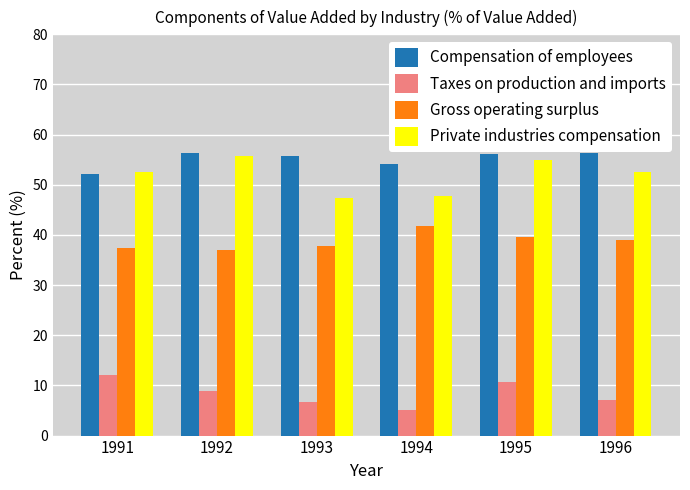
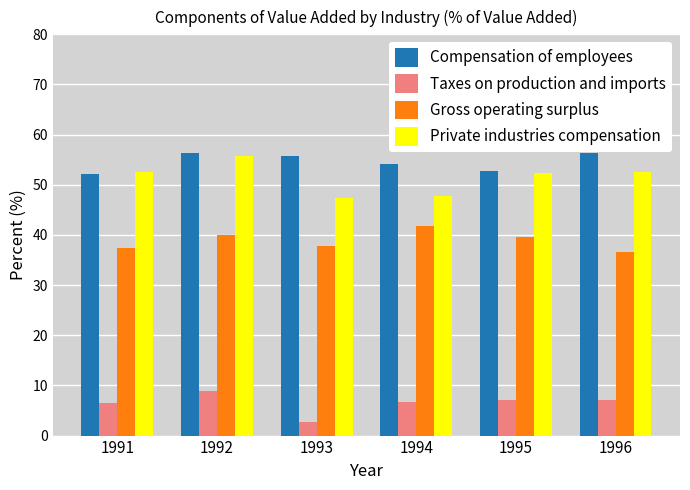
Taxes on production and imports, 1991: 12 -> 7
Gross operating surplus, 1992: 37 -> 40
Taxes on production and imports, 1993: 7 -> 3
Taxes on production and imports, 1994: 5 -> 7
Compensation of employees, 1995: 56 -> 53
Taxes on production and imports, 1995: 11 -> 7
Private industries compensation, 1995: 55 -> 52
Gross operating surplus, 1996: 39 -> 37
